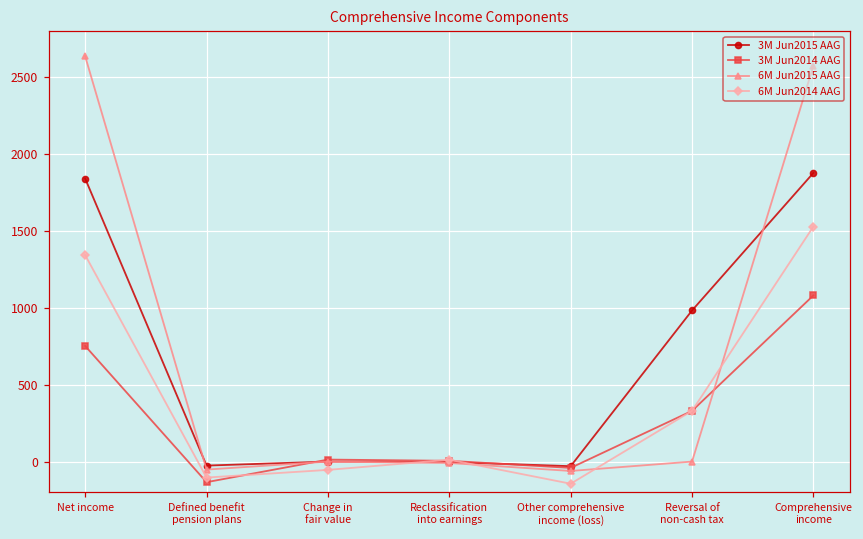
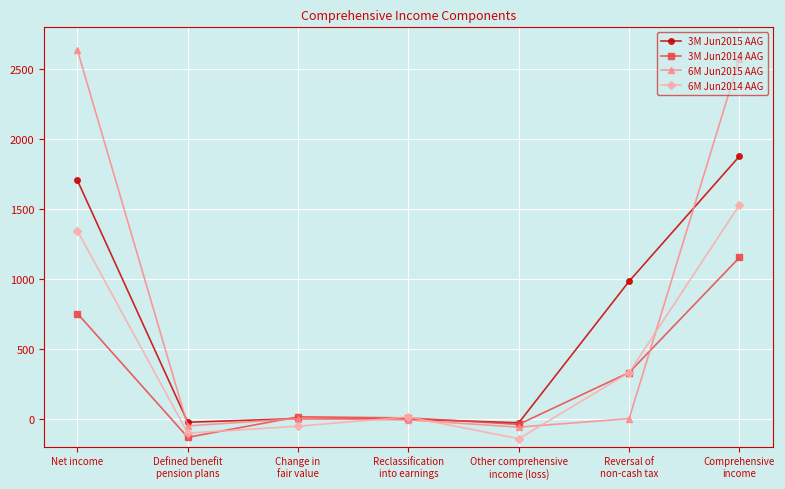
3M Jun2015 AAG, Net income: 1840 -> 1700
3M Jun2014 AAG, Comprehensive income: 1080 -> 1150
